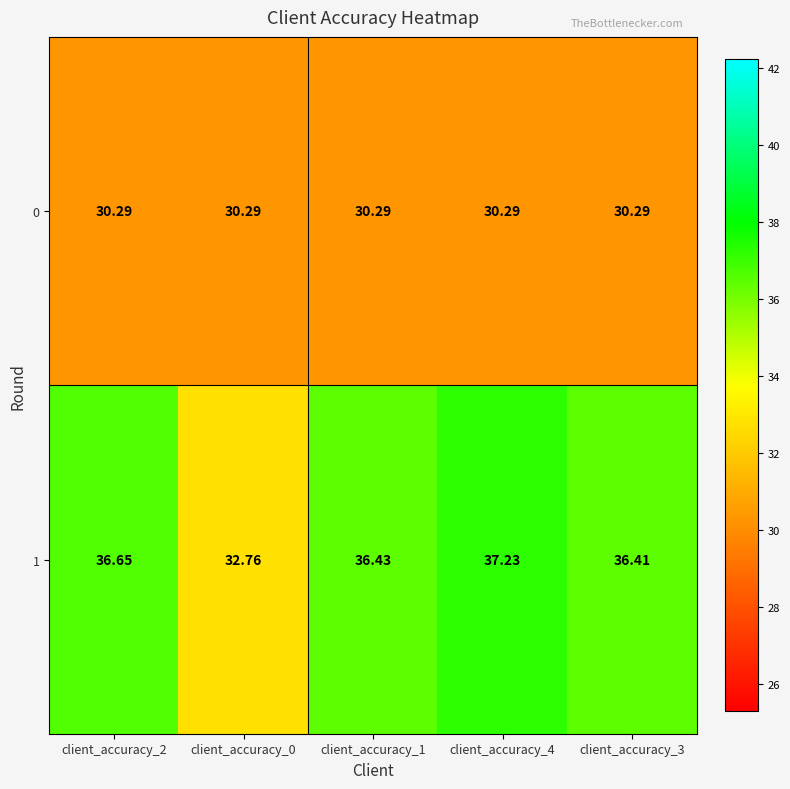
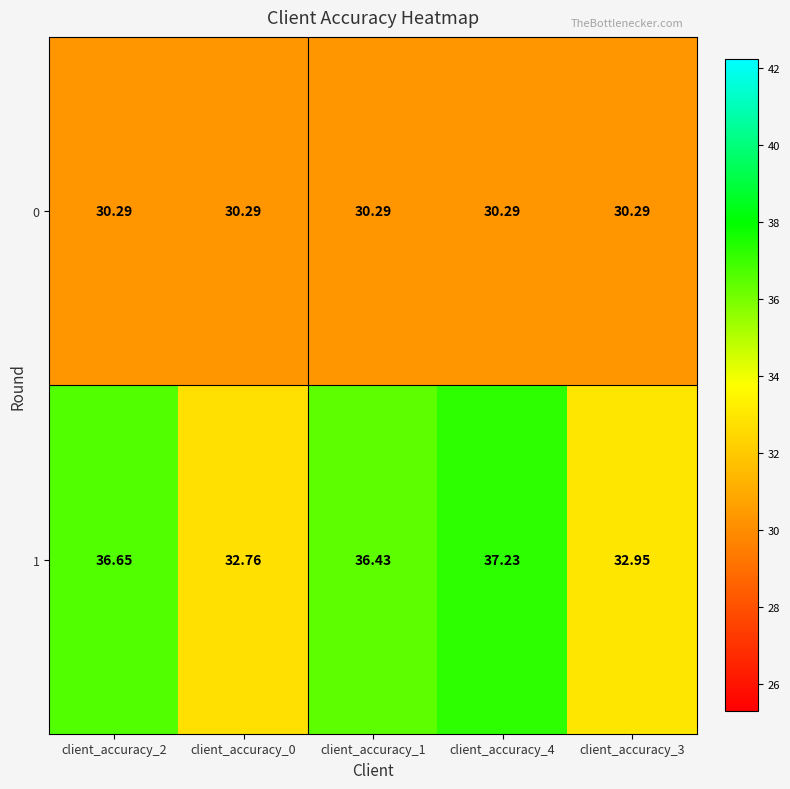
1, client_accuracy_3: 36.41 -> 32.95
